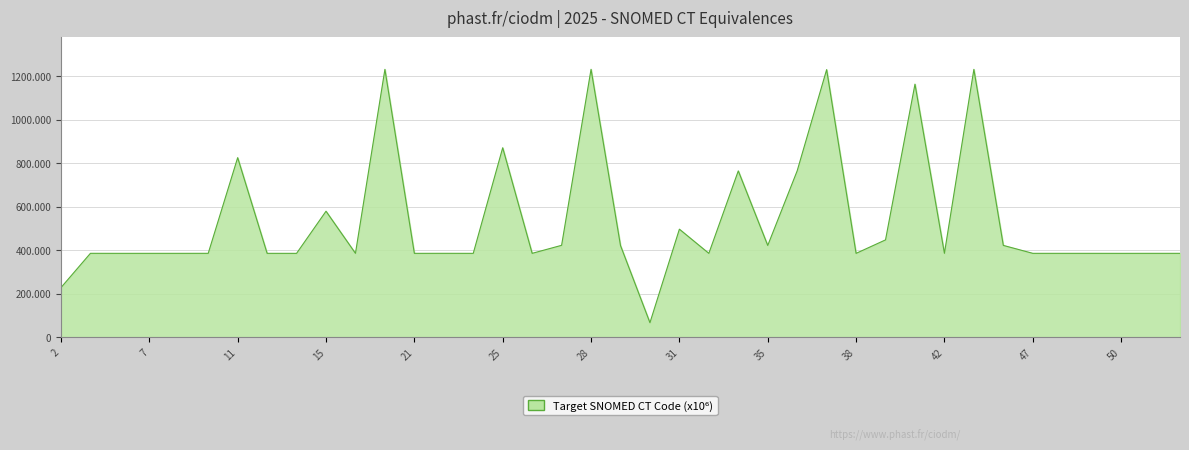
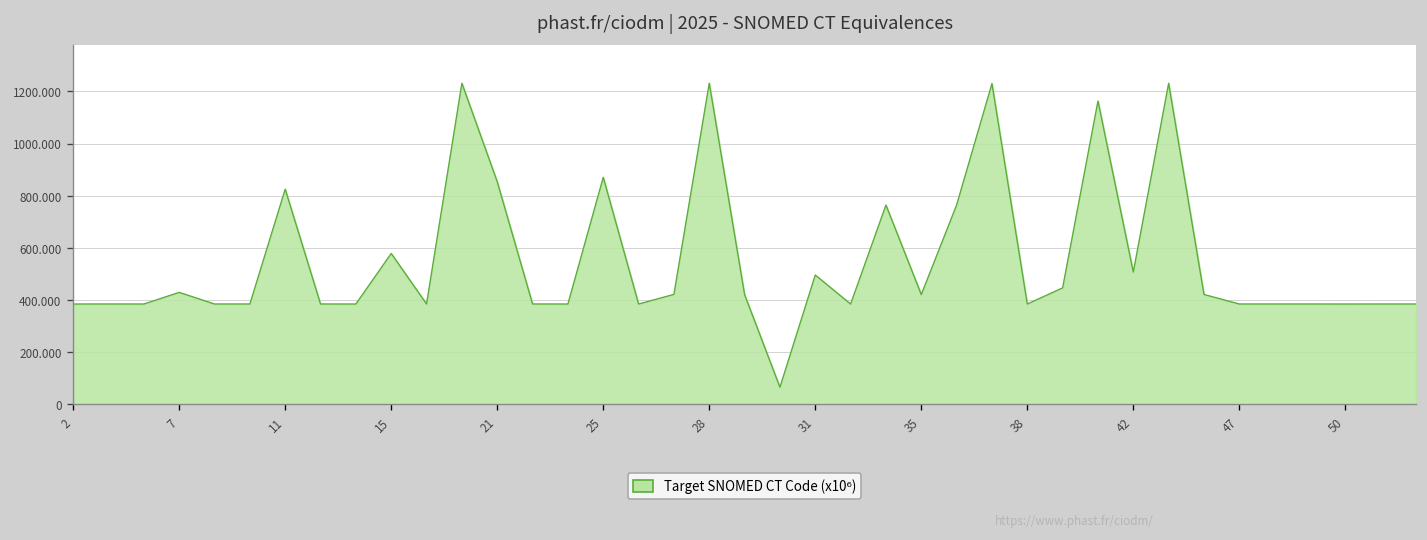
2: 230 -> 390
7: 390 -> 430
21: 390 -> 850
42: 390 -> 510
